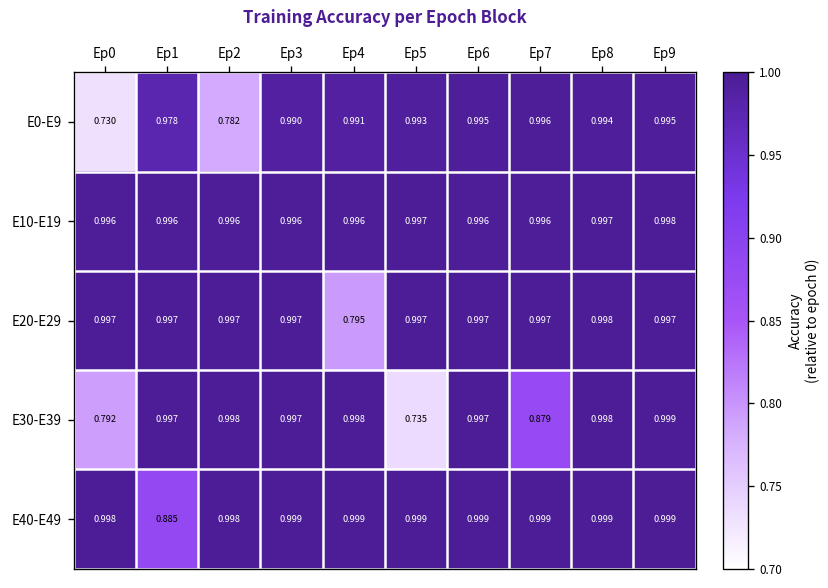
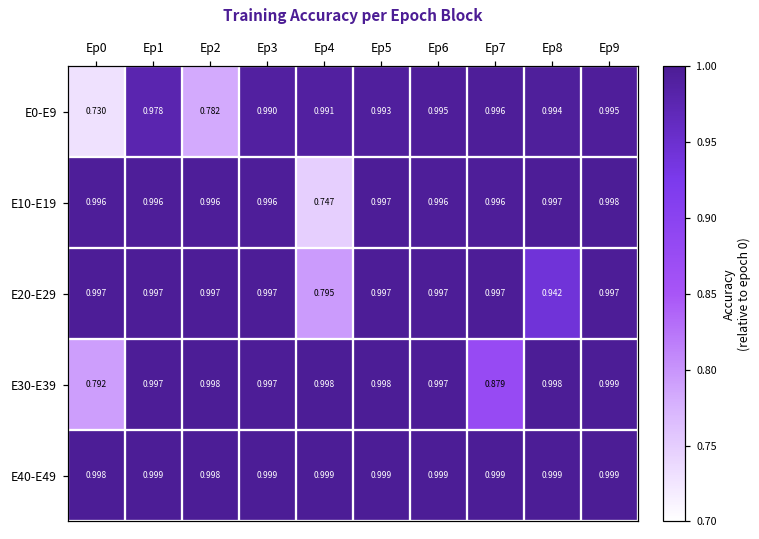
E10-E19, Ep4: 0.996 -> 0.747
E20-E29, Ep8: 0.998 -> 0.942
E30-E39, Ep5: 0.735 -> 0.998
E40-E49, Ep1: 0.885 -> 0.999
